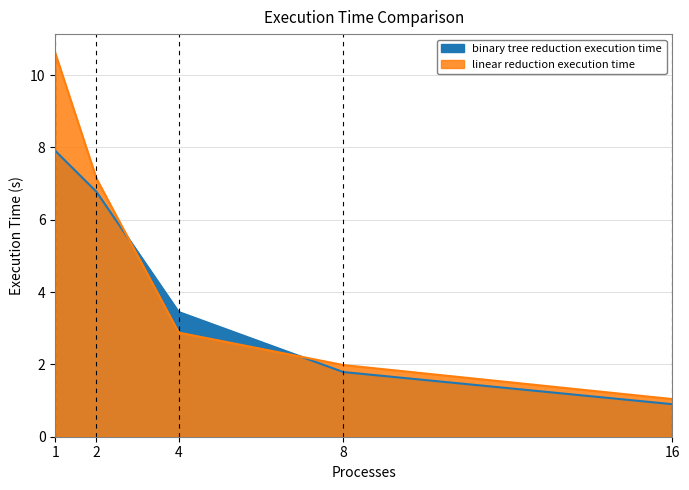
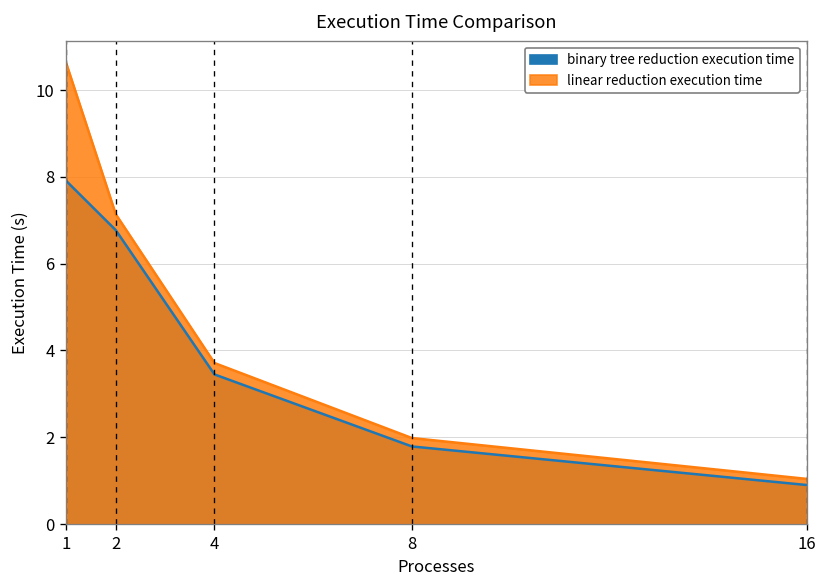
linear reduction execution time, 4: 2.9 -> 3.7
